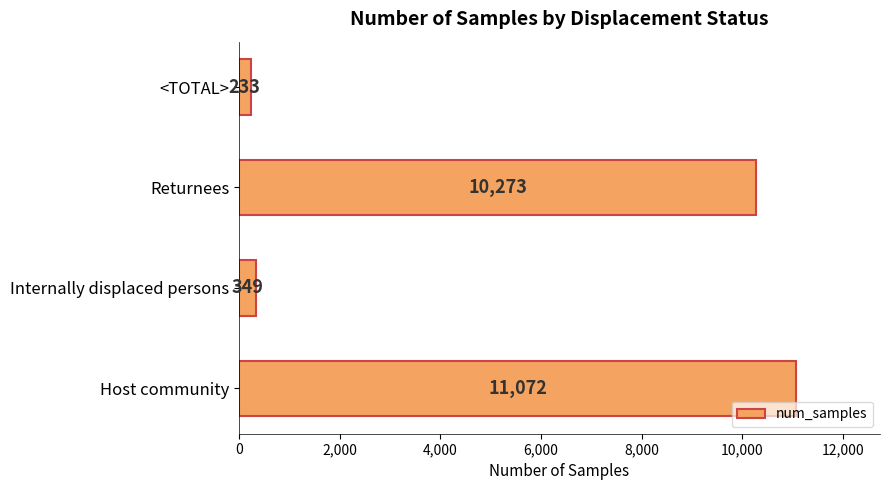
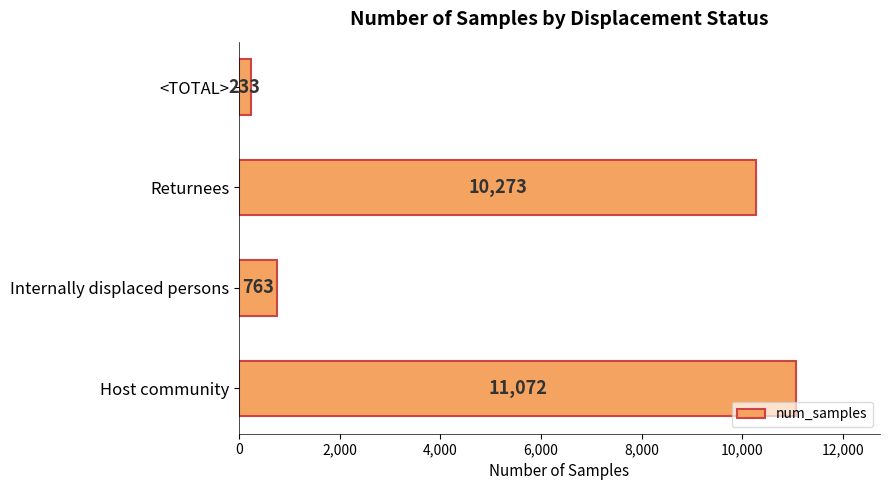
Internally displaced persons: 349 -> 763
